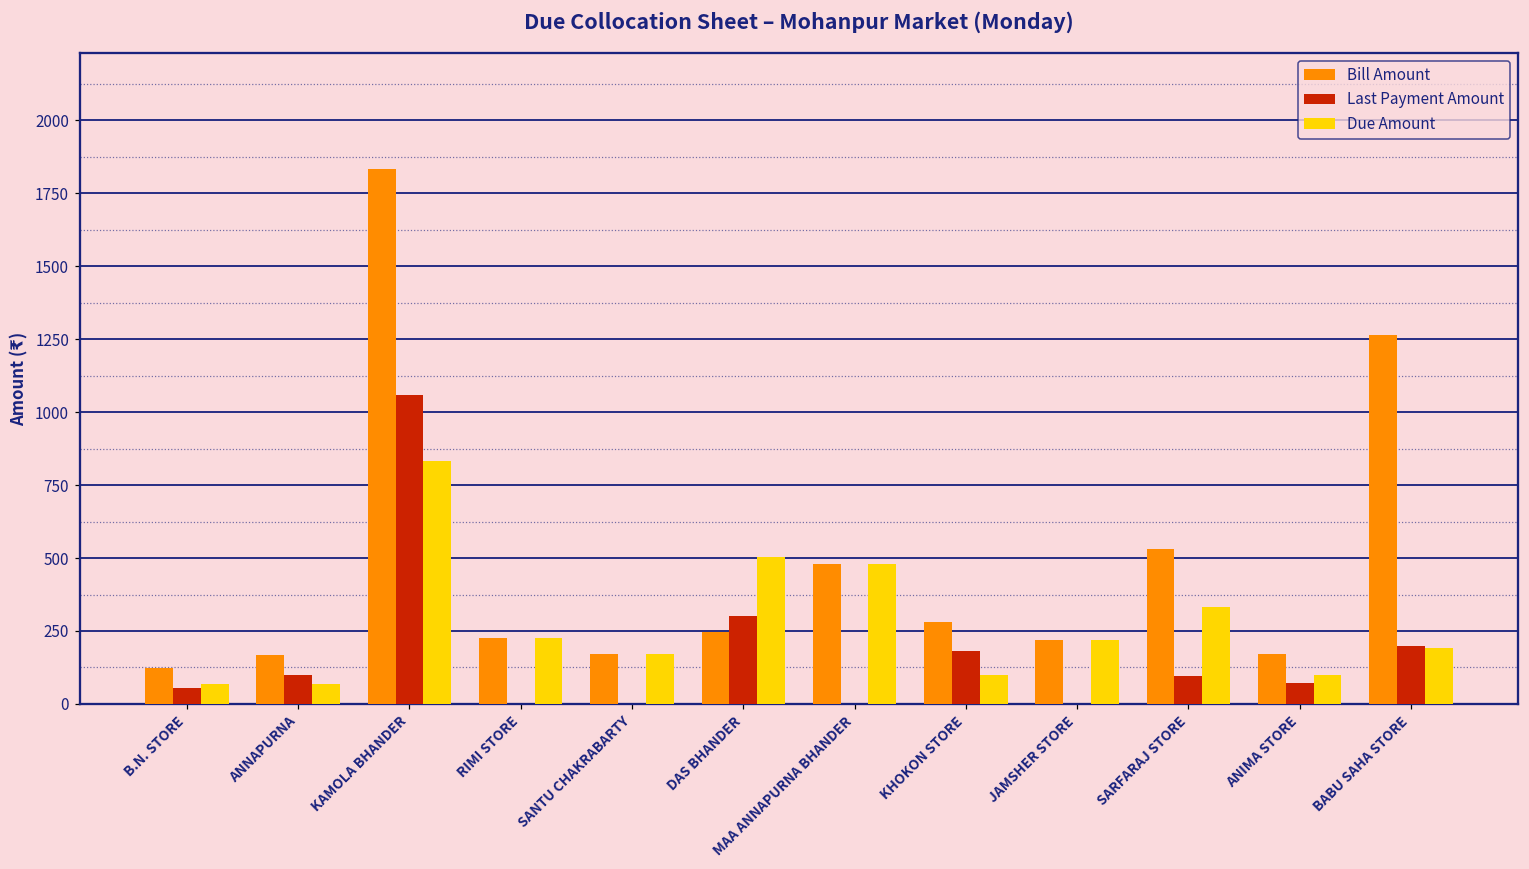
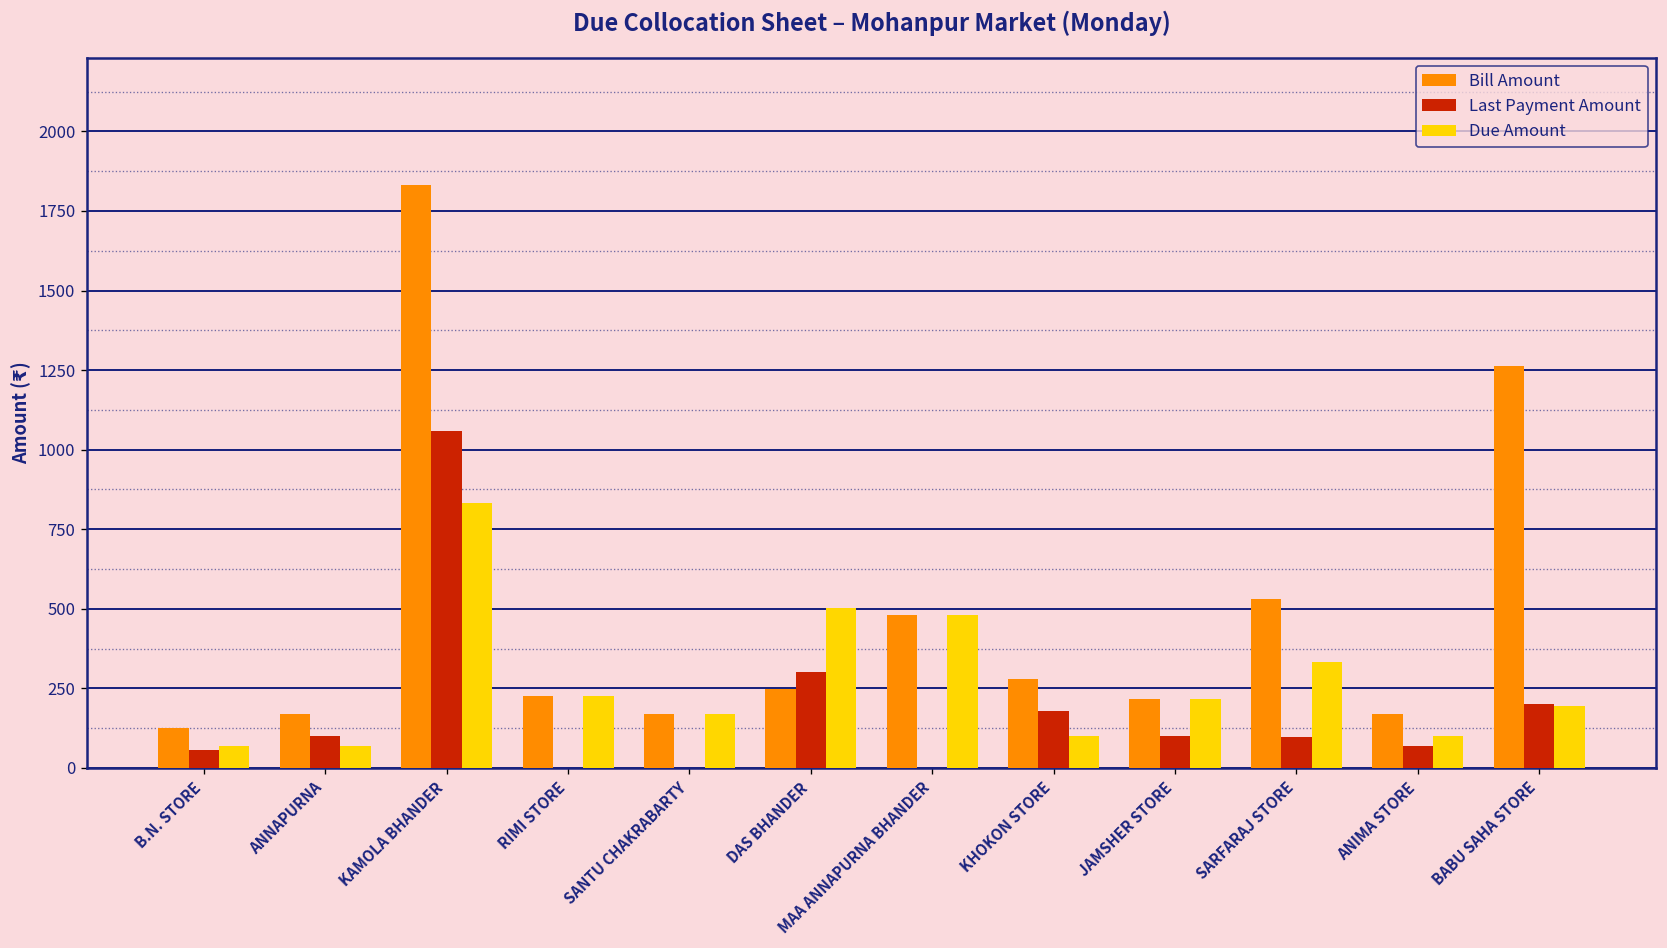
Last Payment Amount, JAMSHER STORE: 0 -> 100
